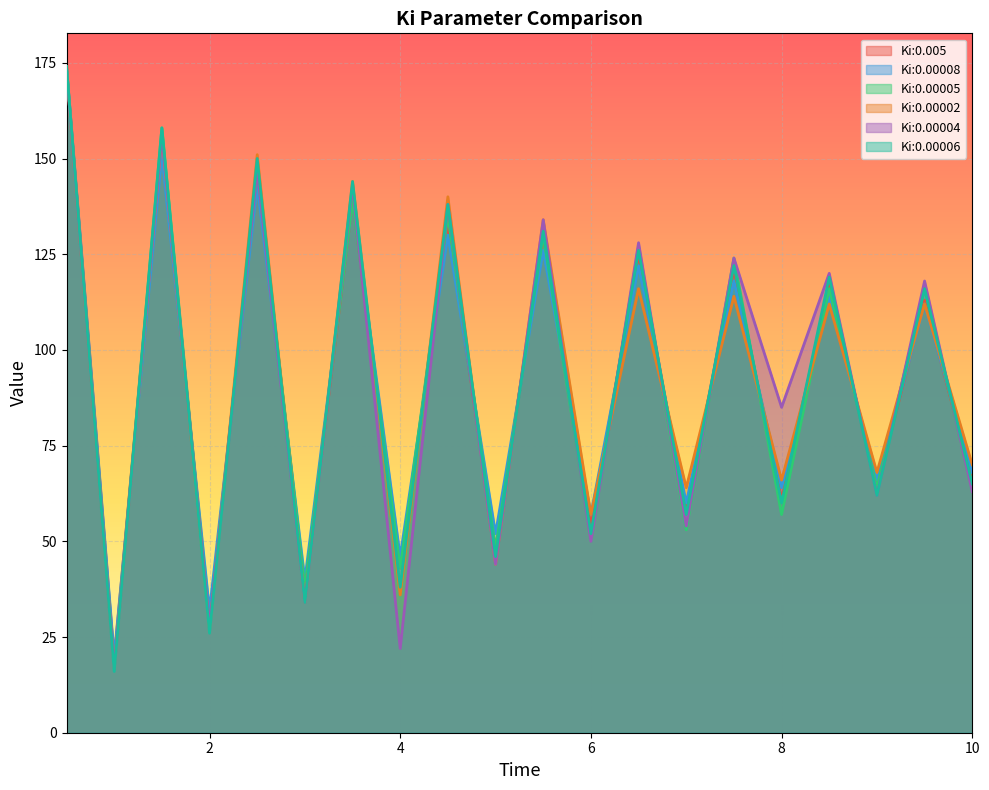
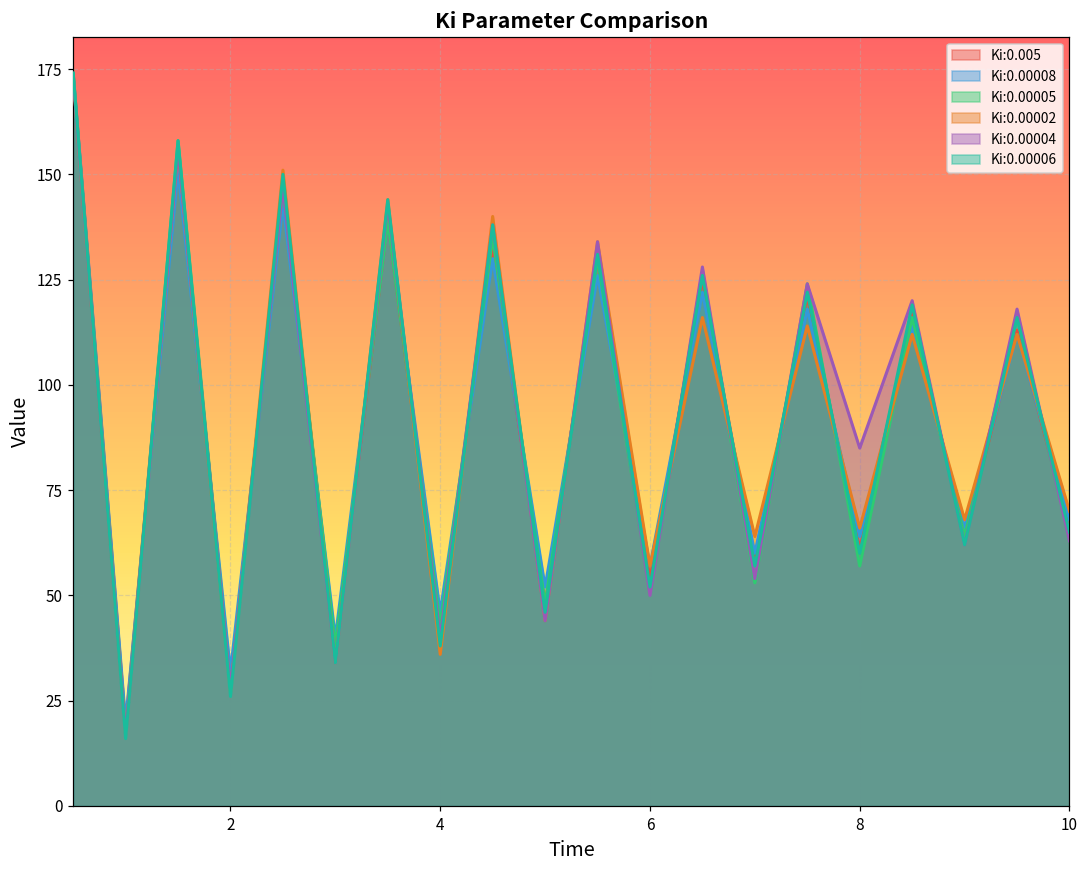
Ki:0.00004, 4: 22 -> 40
